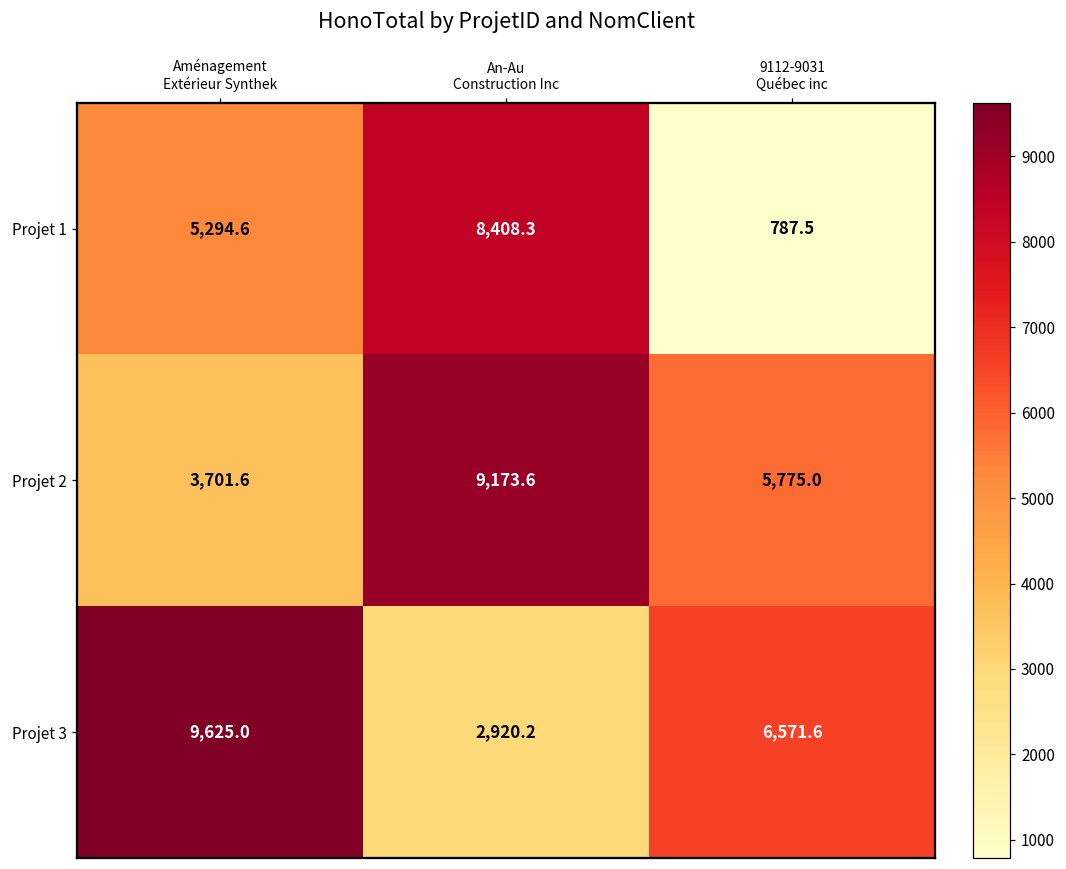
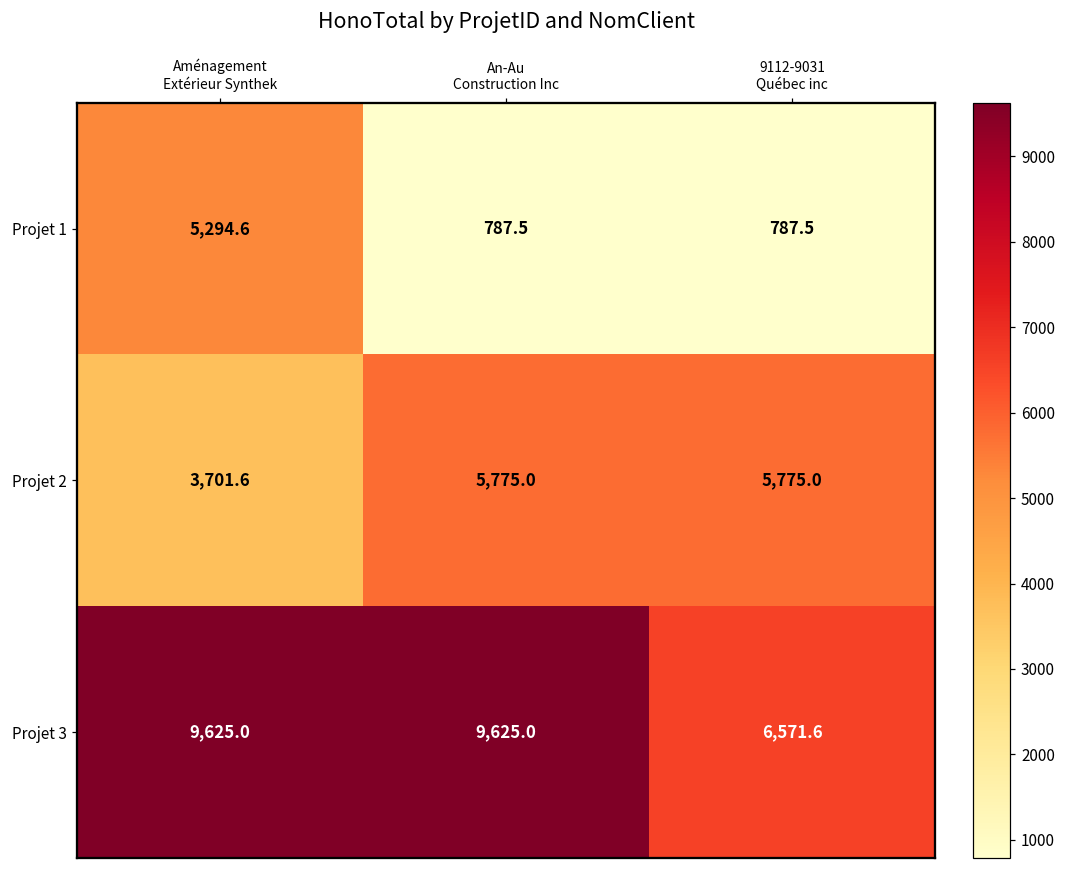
Projet 1, An-Au Construction Inc: 8,408.3 -> 787.5
Projet 2, An-Au Construction Inc: 9,173.6 -> 5,775.0
Projet 3, An-Au Construction Inc: 2,920.2 -> 9,625.0
